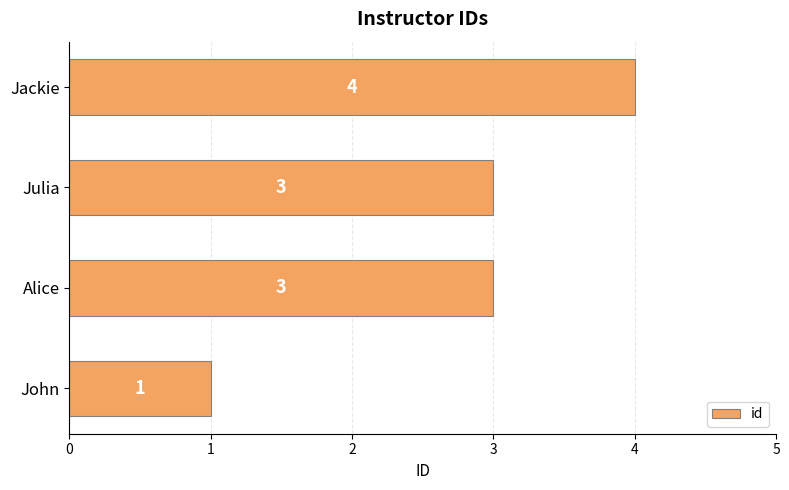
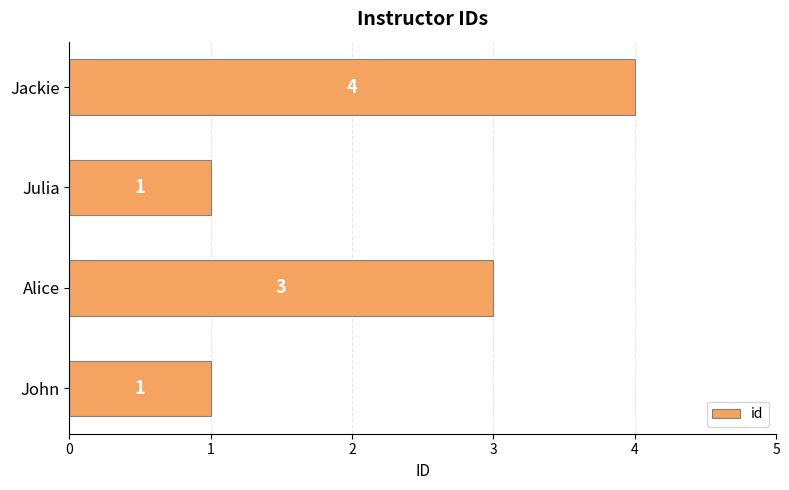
Julia: 3 -> 1
